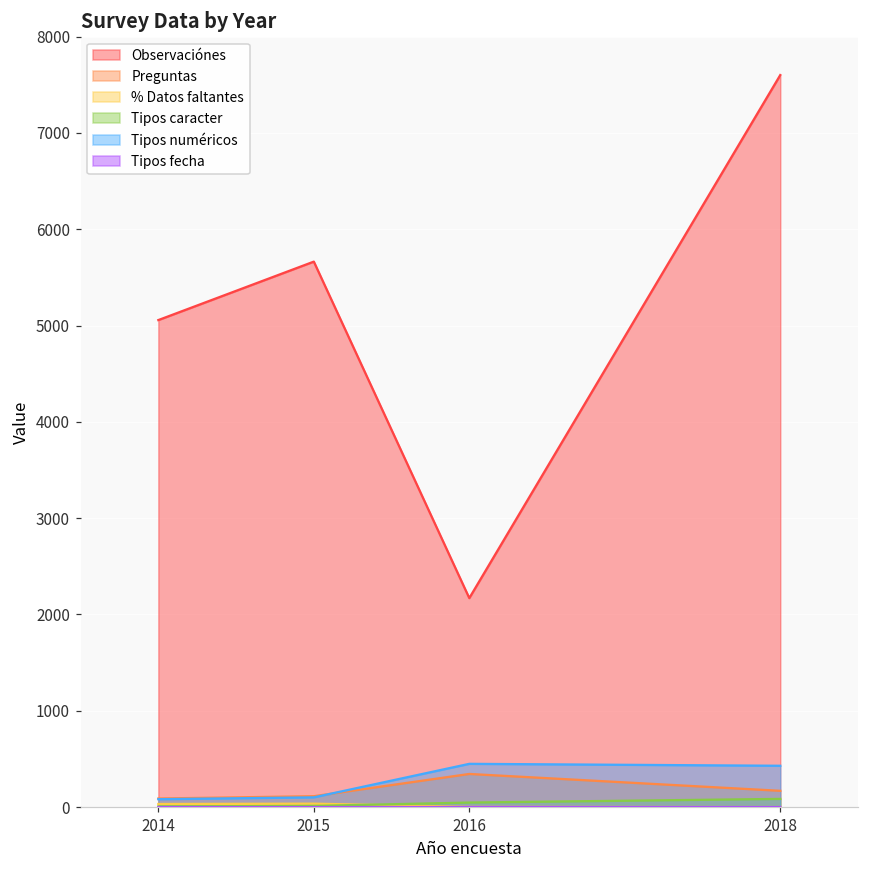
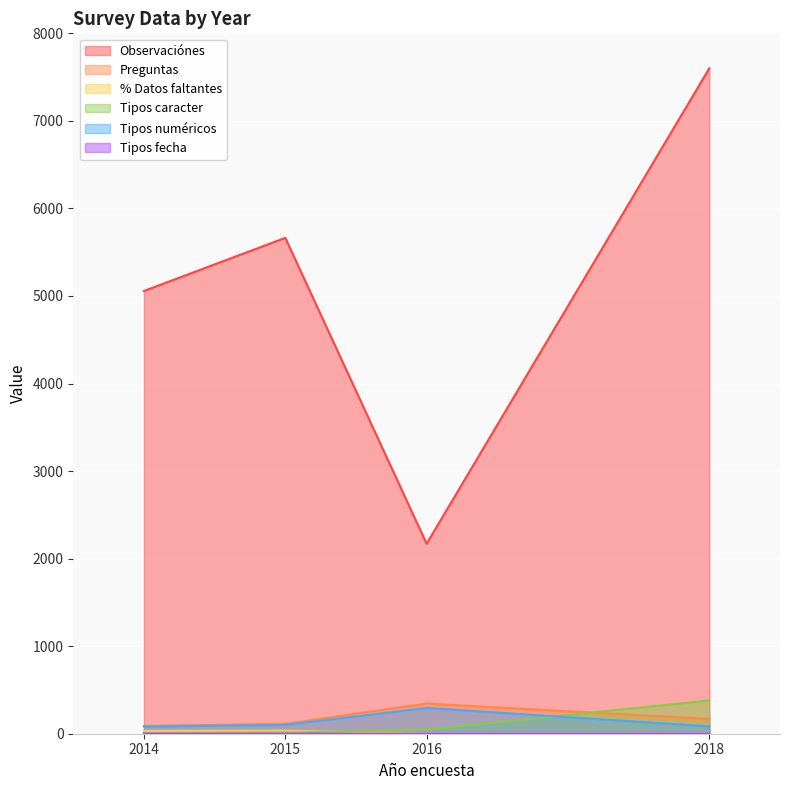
Tipos numéricos, 2016: 400 -> 300
Tipos caracter, 2018: 100 -> 400
Tipos numéricos, 2018: 400 -> 100
